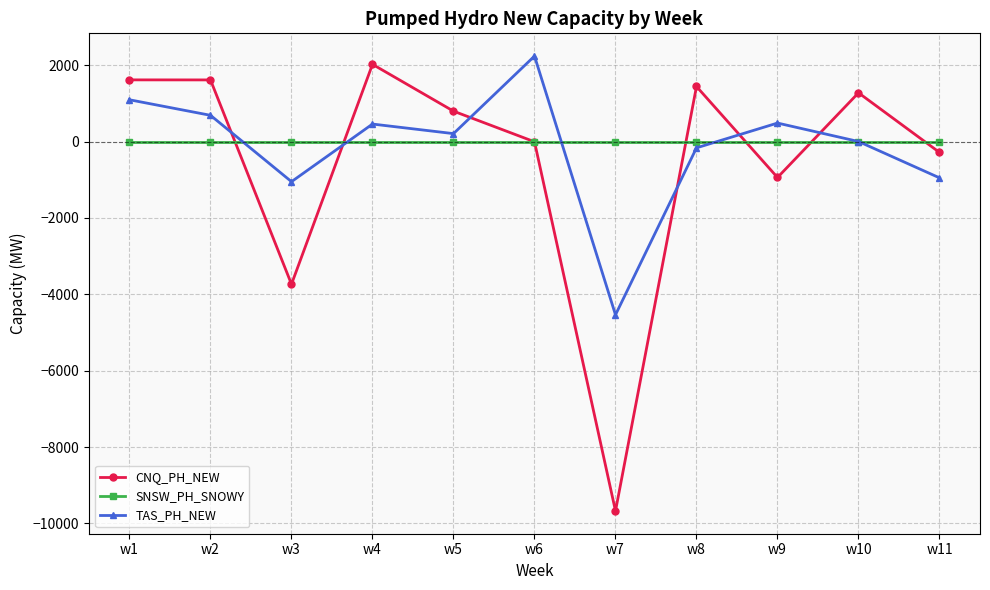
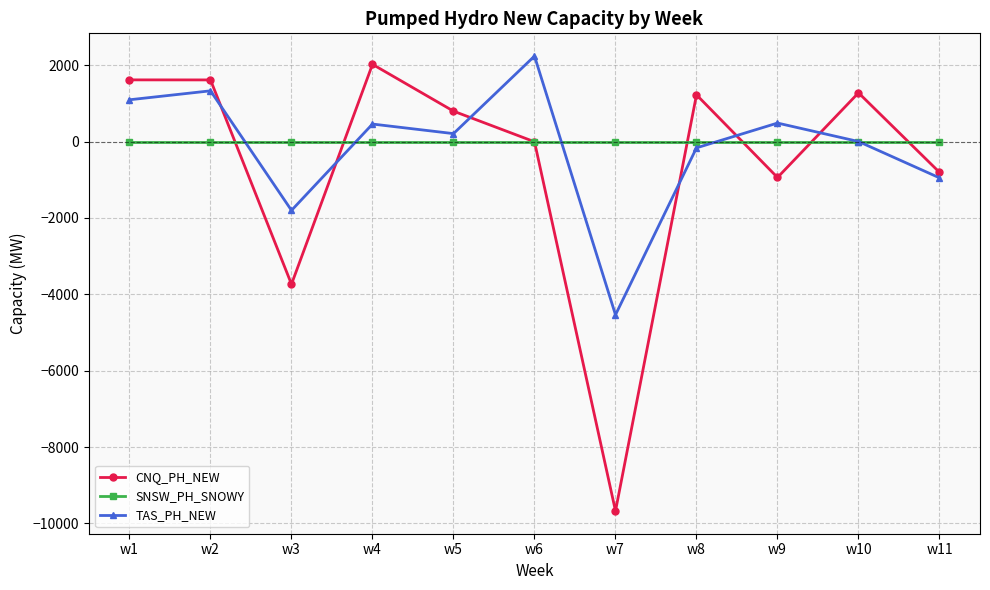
TAS_PH_NEW, w2: 700 -> 1300
TAS_PH_NEW, w3: -1100 -> -1800
CNQ_PH_NEW, w8: 1400 -> 1200
CNQ_PH_NEW, w11: -300 -> -800
